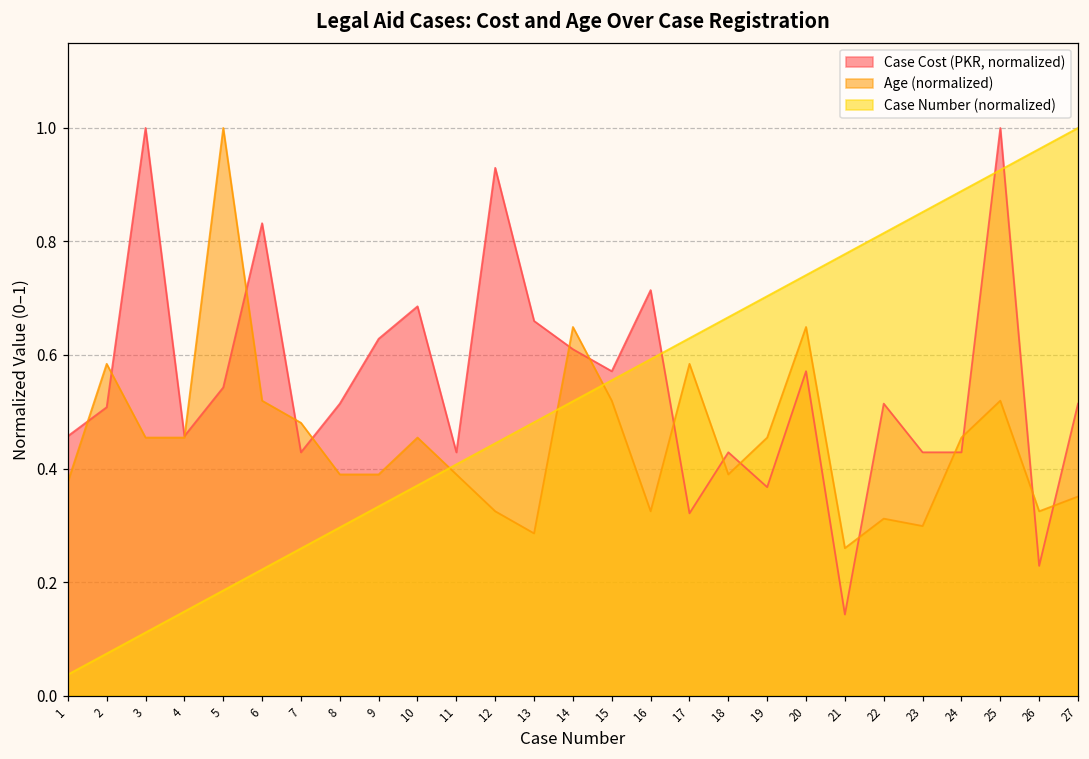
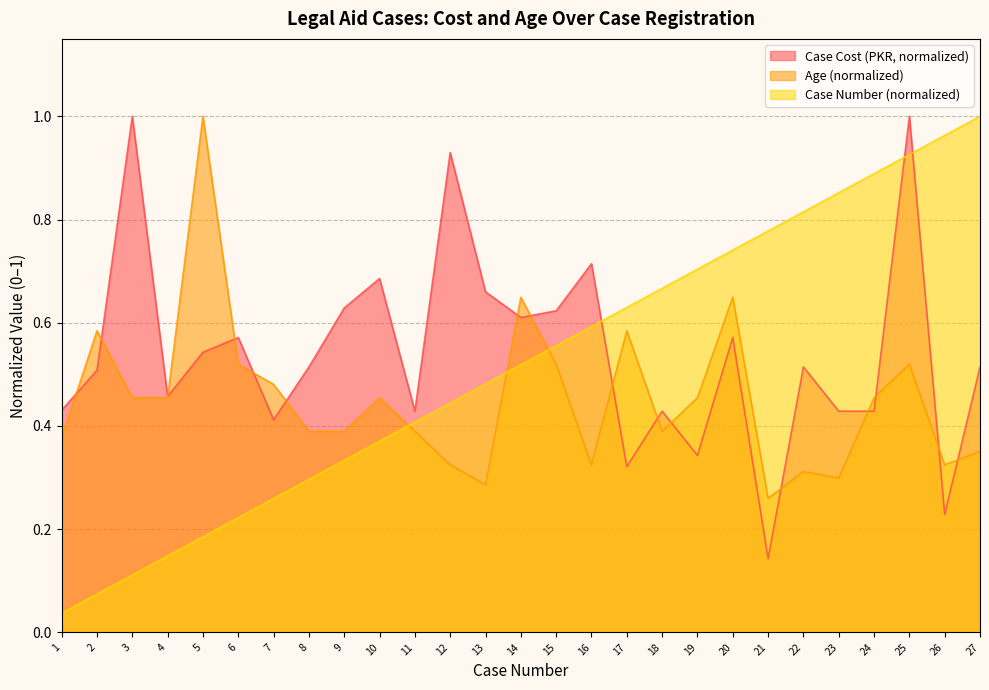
Case Cost (PKR, normalized), 1: 0.46 -> 0.43
Case Cost (PKR, normalized), 6: 0.83 -> 0.57
Case Cost (PKR, normalized), 7: 0.43 -> 0.41
Case Cost (PKR, normalized), 15: 0.57 -> 0.62
Case Cost (PKR, normalized), 19: 0.37 -> 0.34
